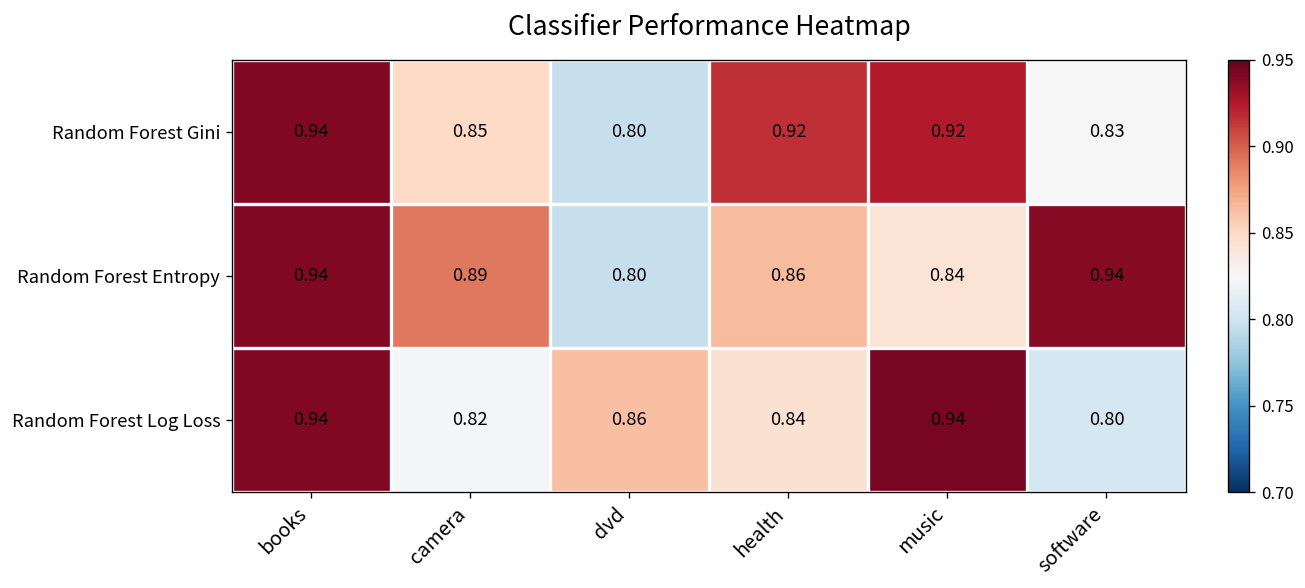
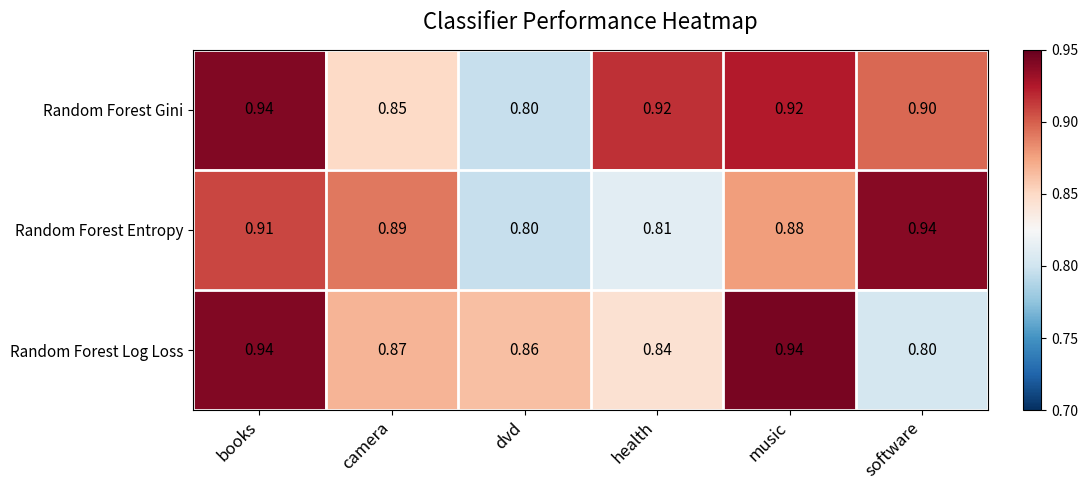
Random Forest Gini, software: 0.83 -> 0.90
Random Forest Entropy, books: 0.94 -> 0.91
Random Forest Entropy, health: 0.86 -> 0.81
Random Forest Entropy, music: 0.84 -> 0.88
Random Forest Log Loss, camera: 0.82 -> 0.87
